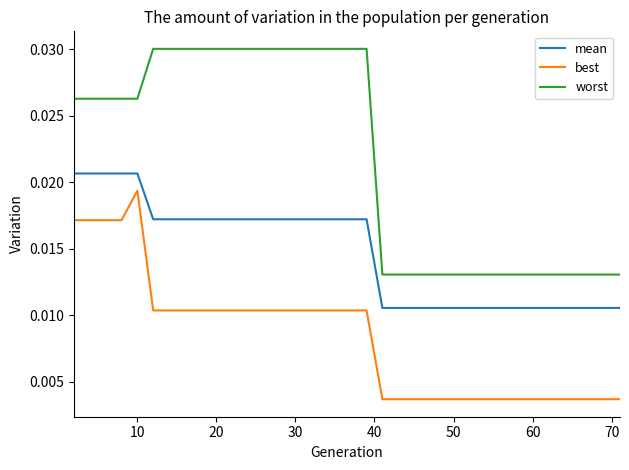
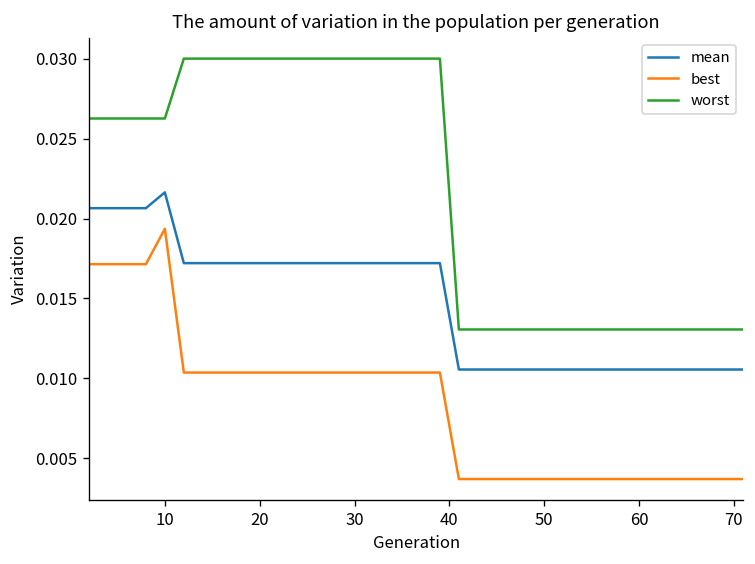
mean, 10: 0.0207 -> 0.0216
